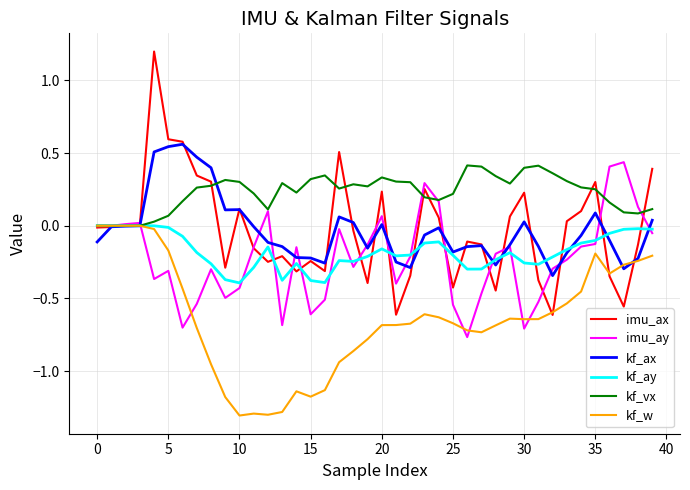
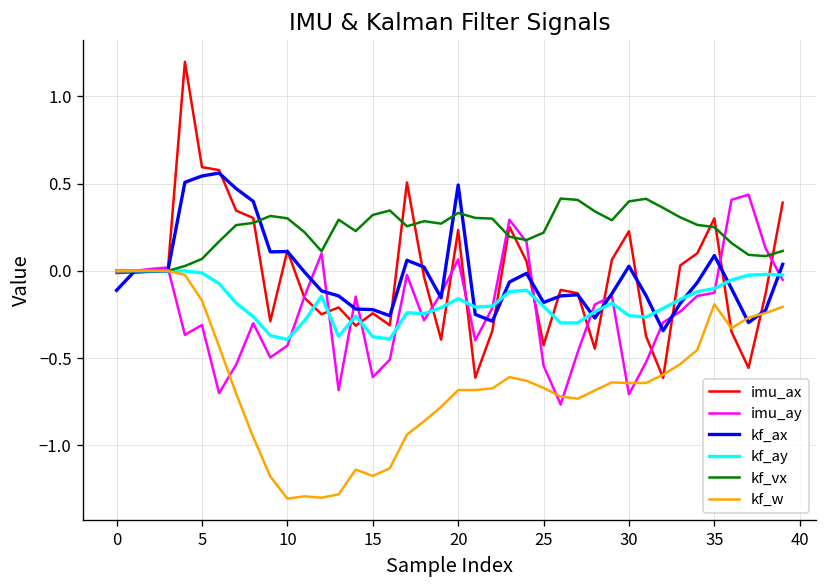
kf_ax, 20: 0.01 -> 0.49
